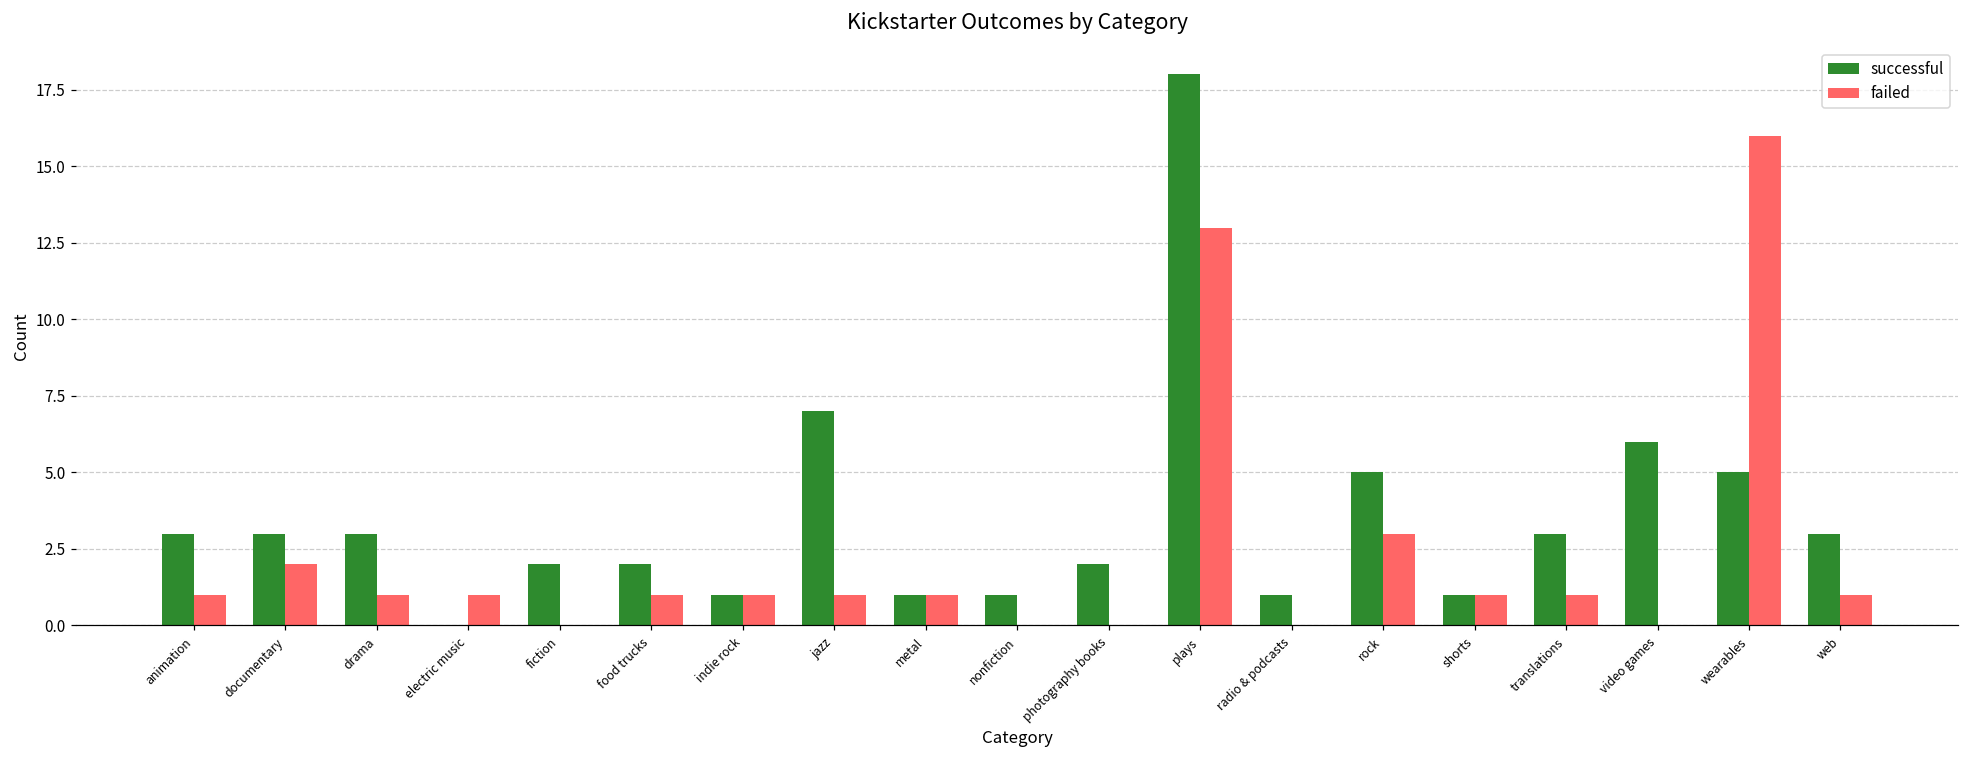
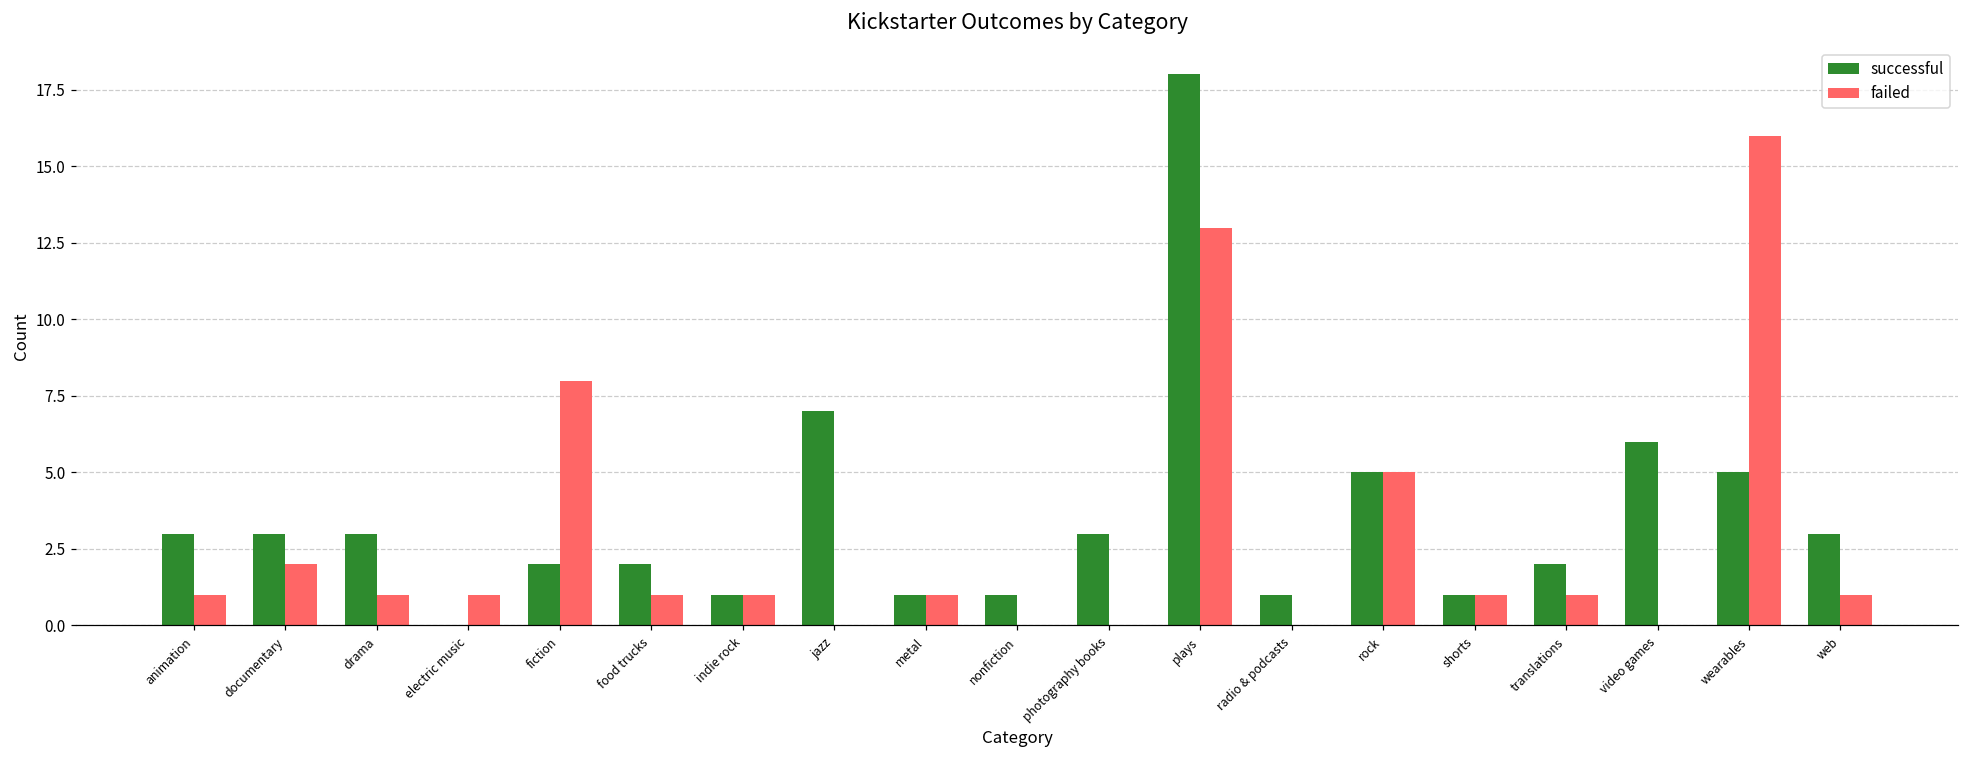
failed, fiction: 0 -> 8
failed, jazz: 1 -> 0
successful, photography books: 2 -> 3
failed, rock: 3 -> 5
successful, translations: 3 -> 2
